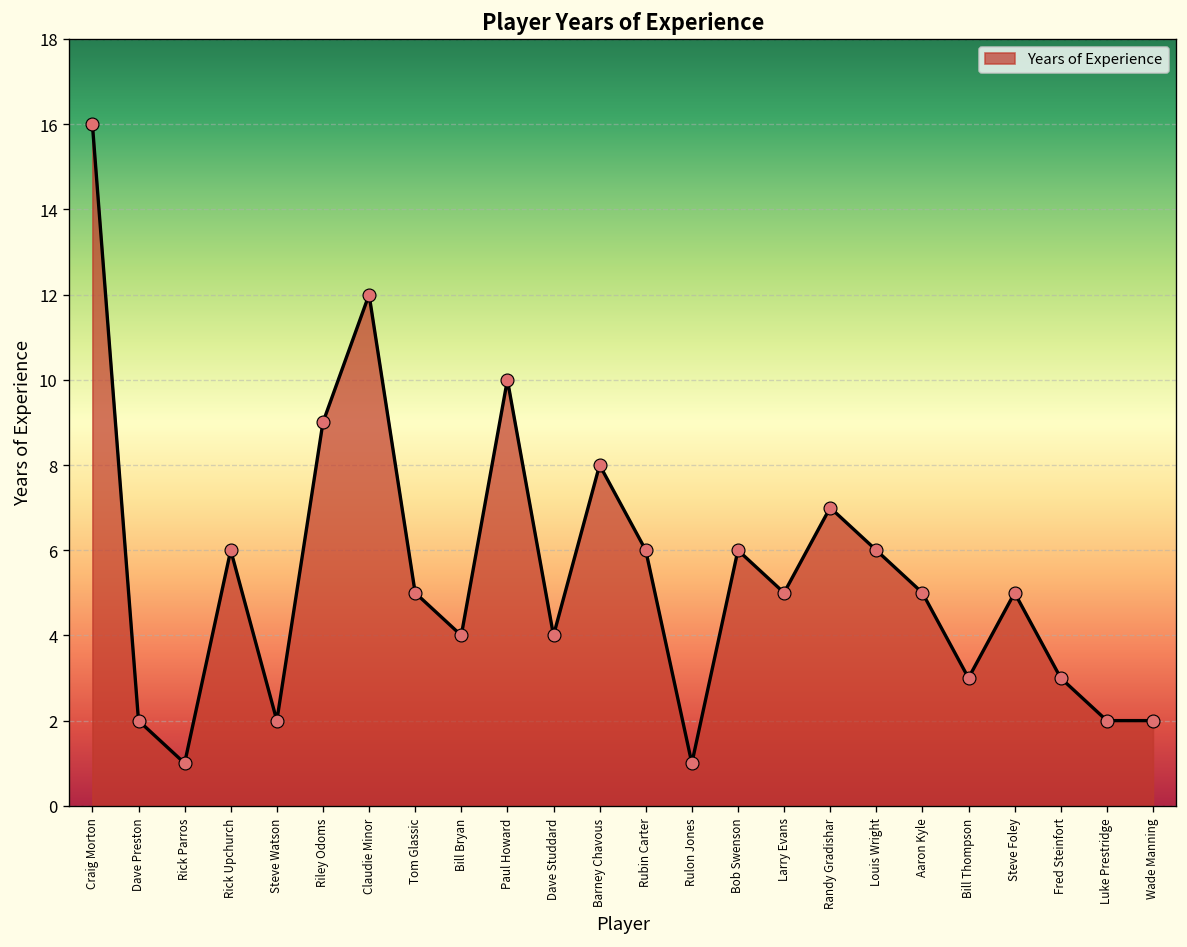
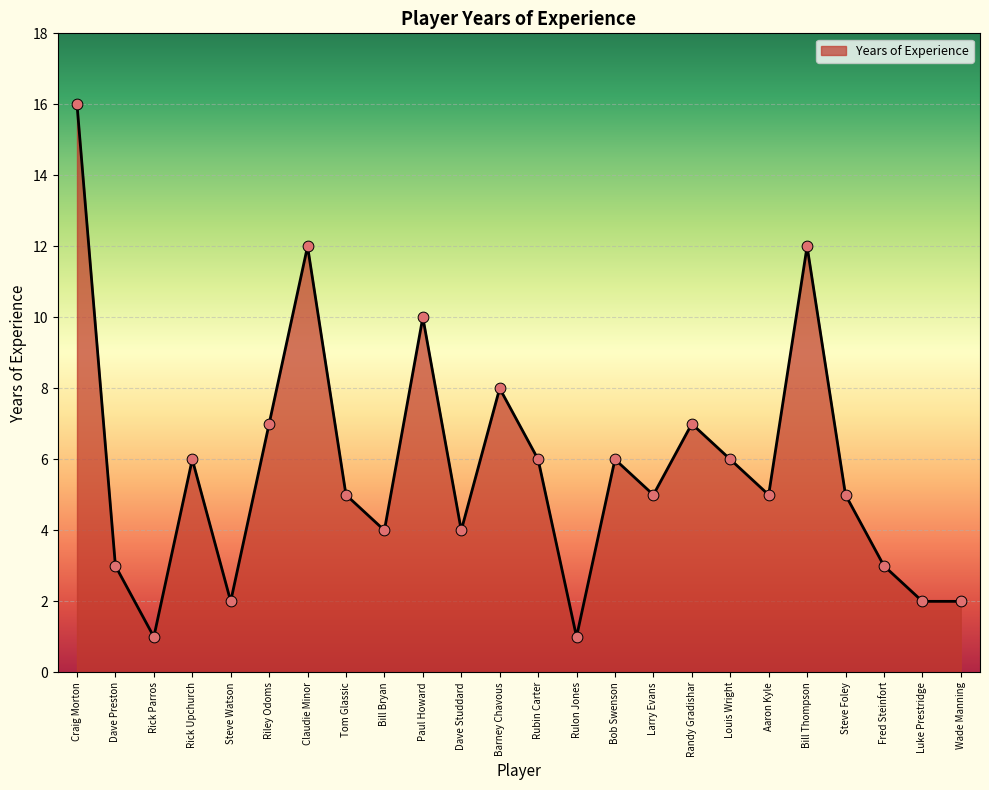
Dave Preston: 2 -> 3
Riley Odoms: 9 -> 7
Bill Thompson: 3 -> 12
